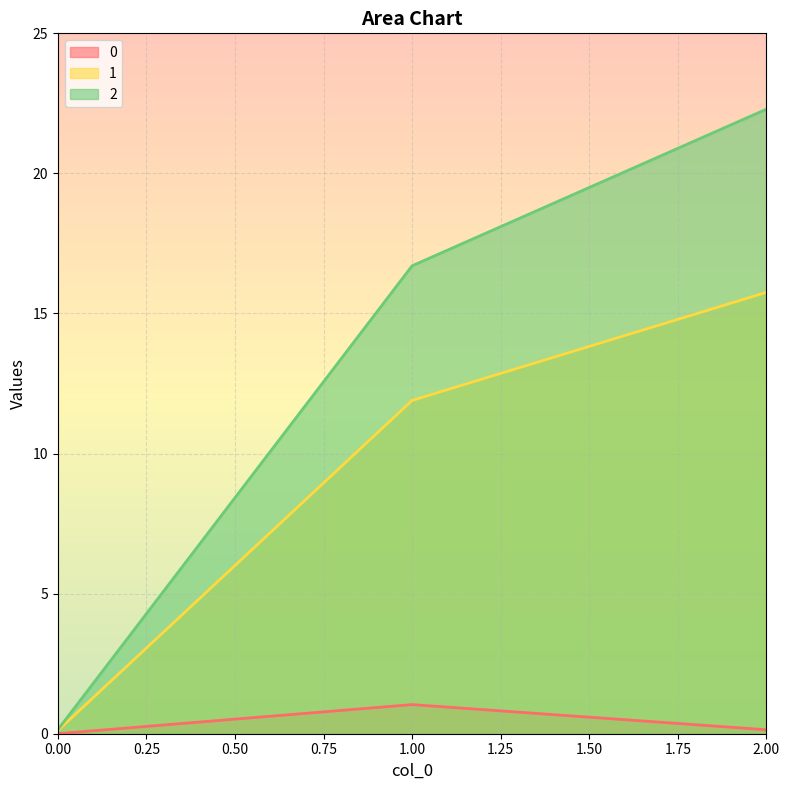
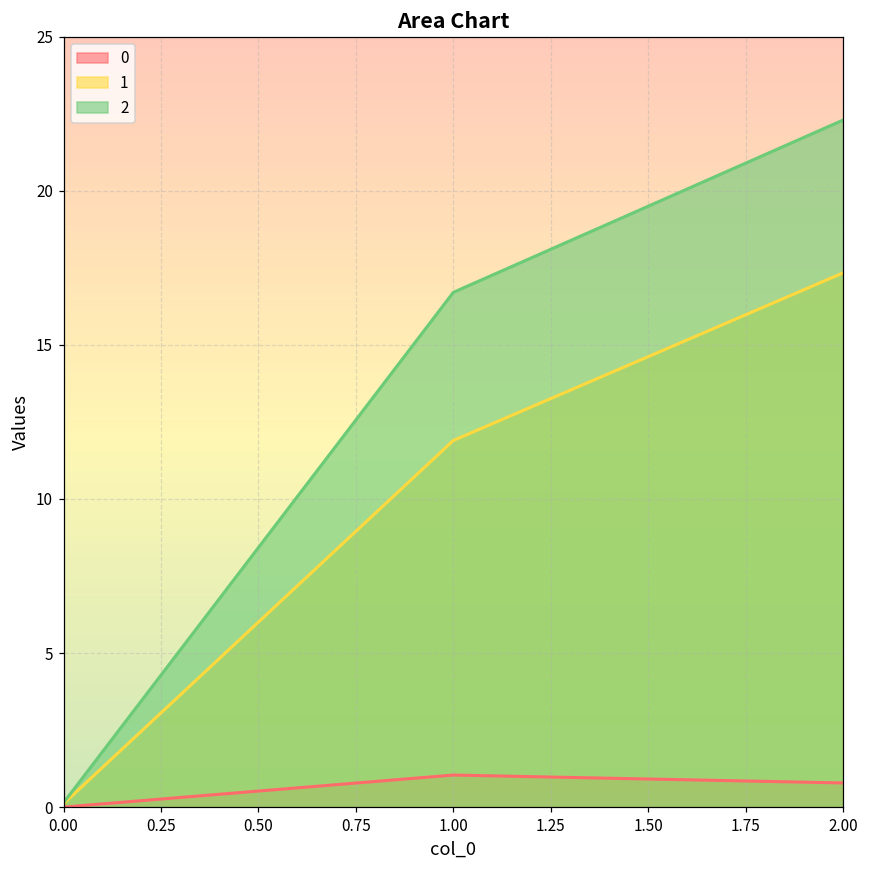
0, 2.00: 0.1 -> 0.8
1, 2.00: 15.8 -> 17.3
